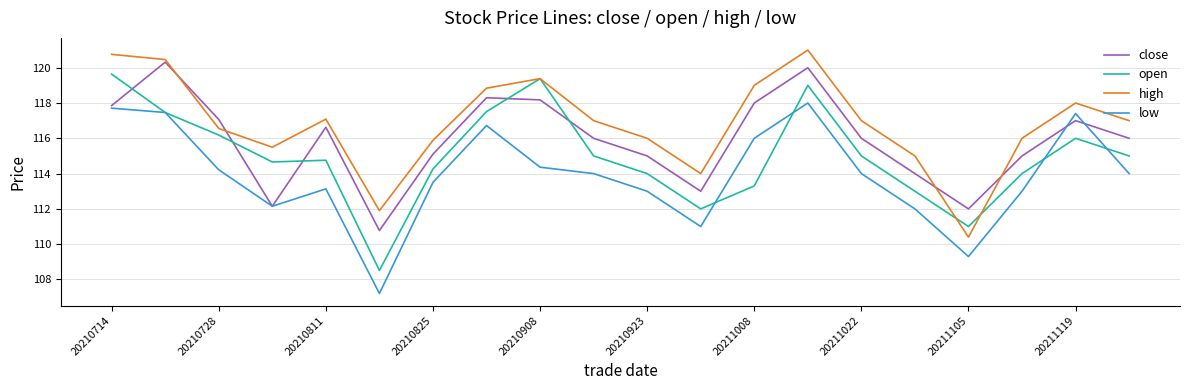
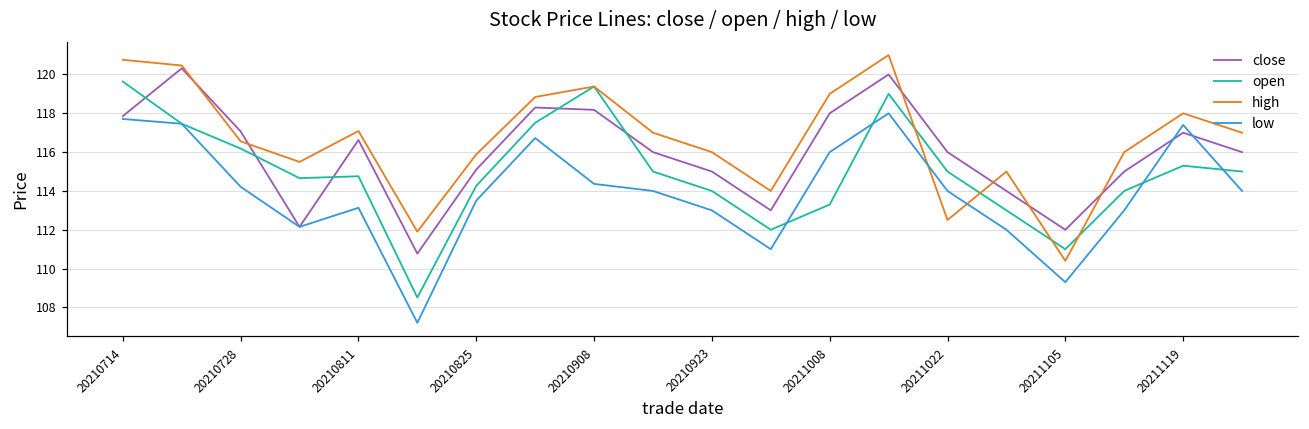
high, 20211022: 117.0 -> 112.5
open, 20211119: 116.0 -> 115.3
